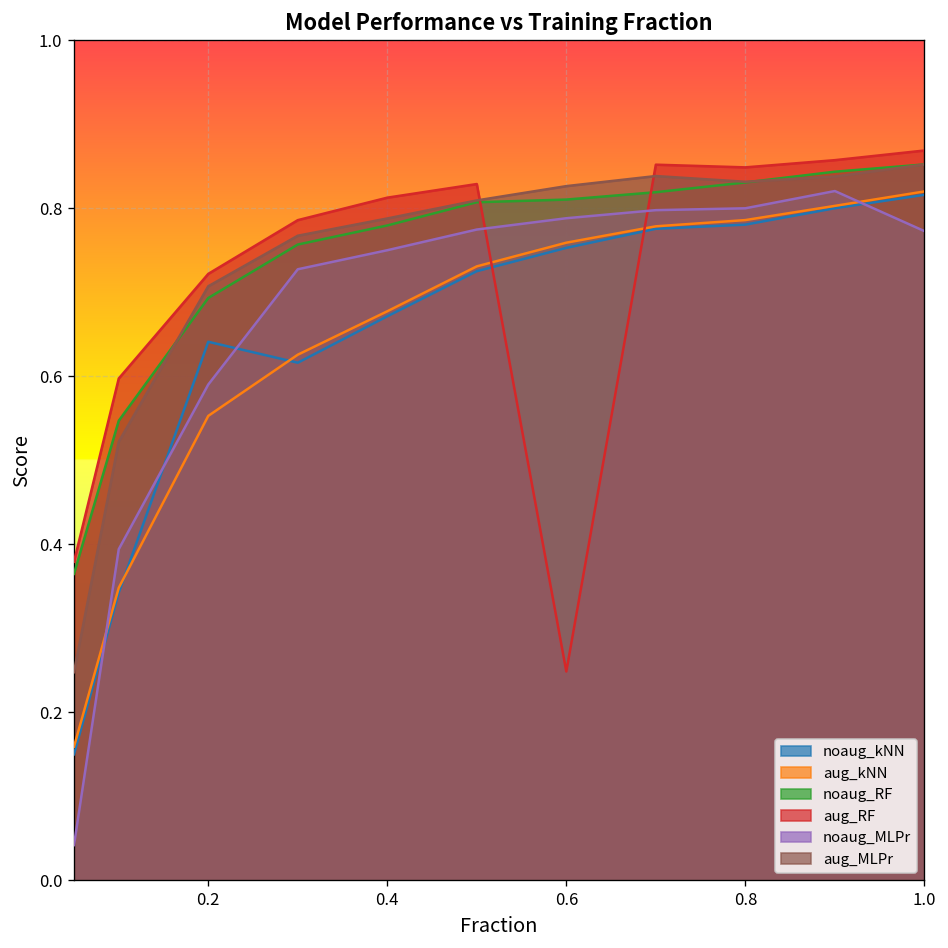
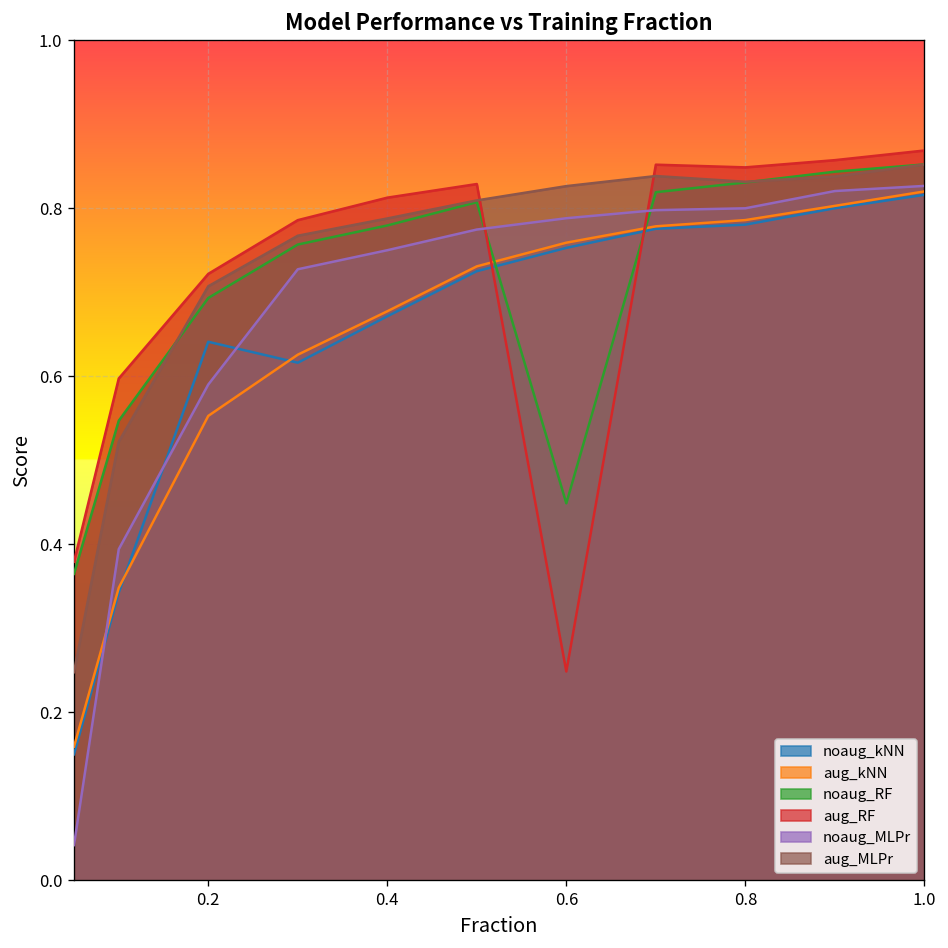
noaug_RF, 0.6: 0.81 -> 0.45
noaug_MLPr, 1.0: 0.77 -> 0.83
